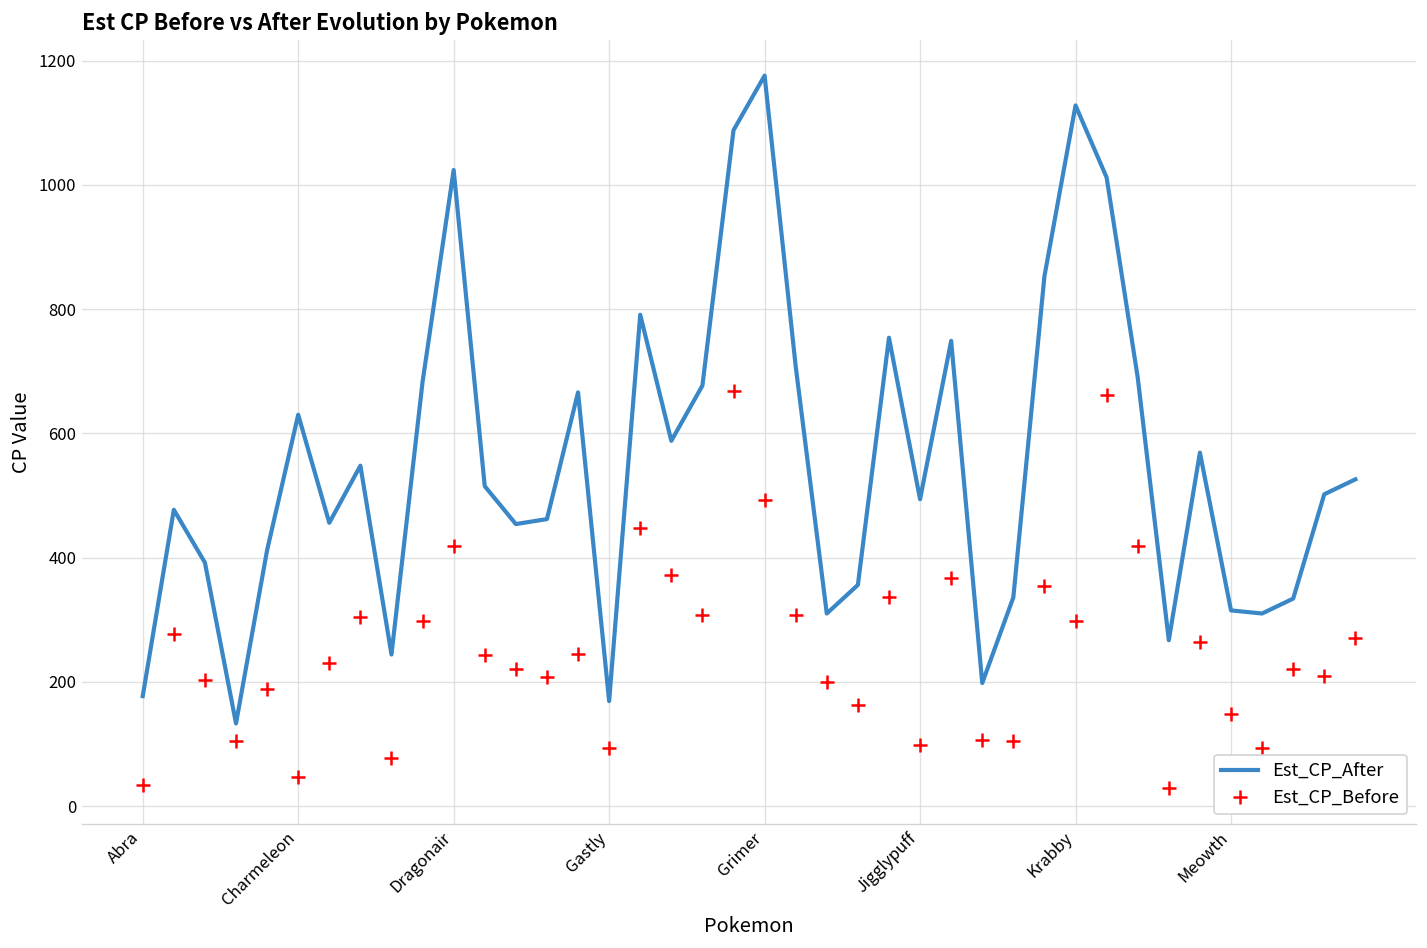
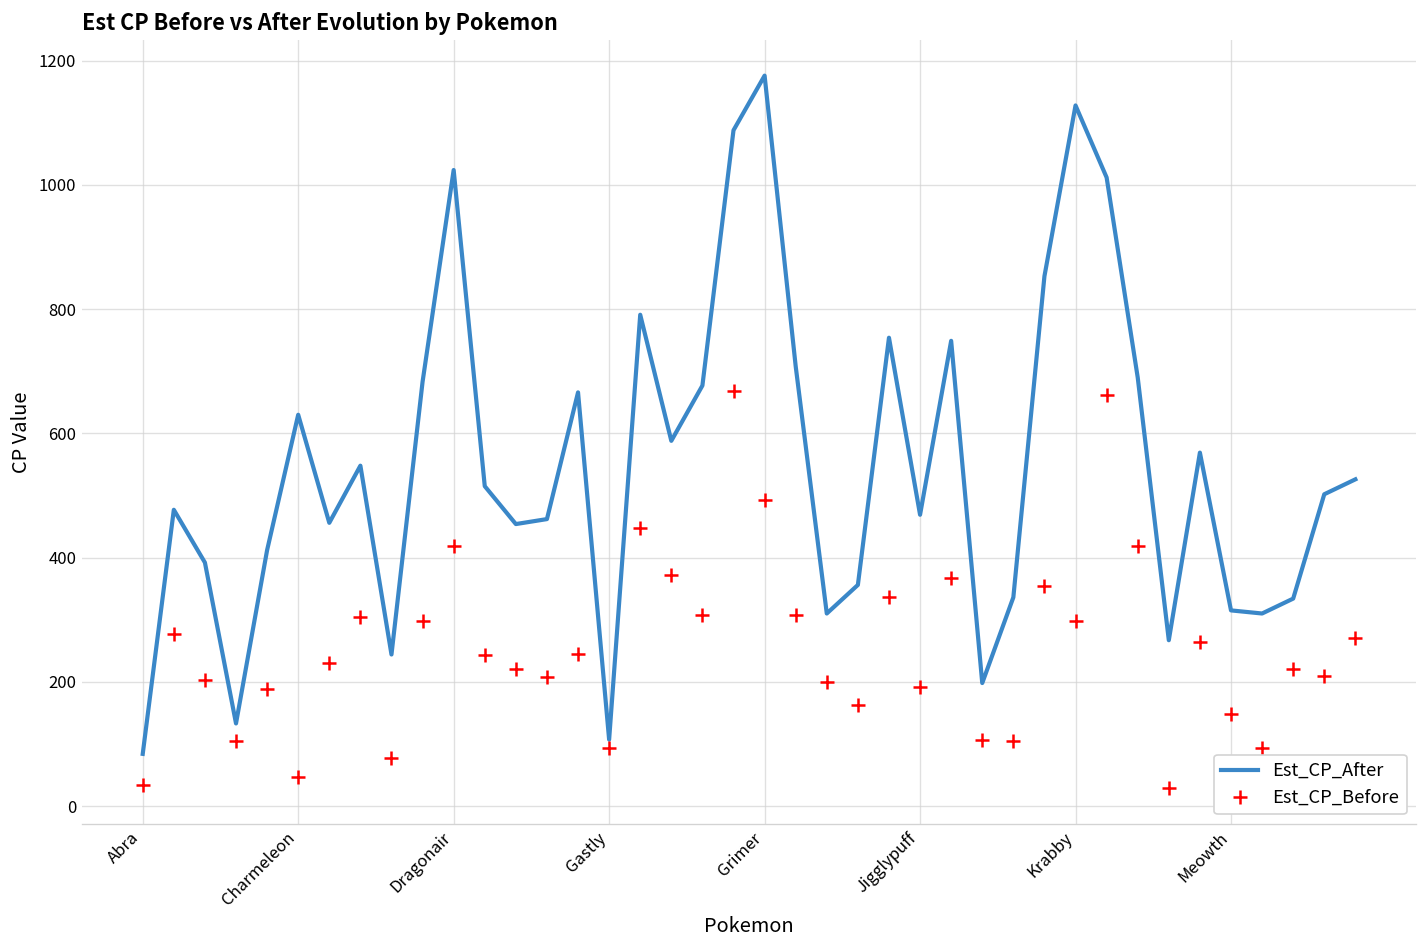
Est_CP_After, Abra: 180 -> 80
Est_CP_After, Gastly: 170 -> 110
Est_CP_After, Jigglypuff: 490 -> 470
Est_CP_Before, Jigglypuff: 100 -> 190
